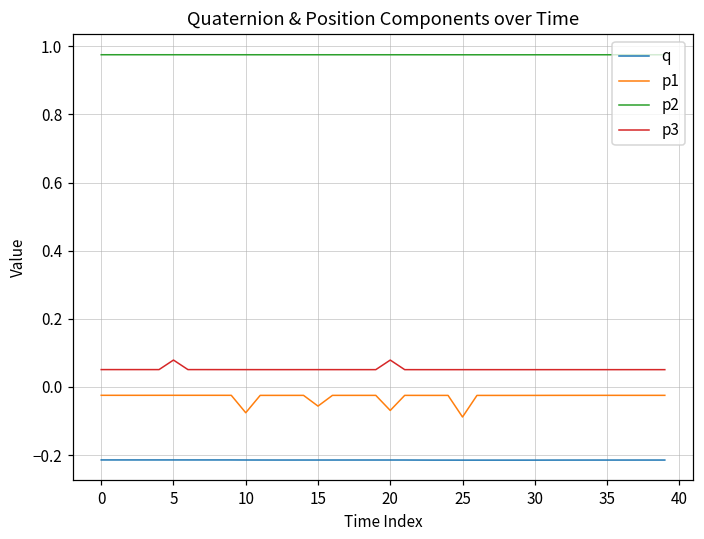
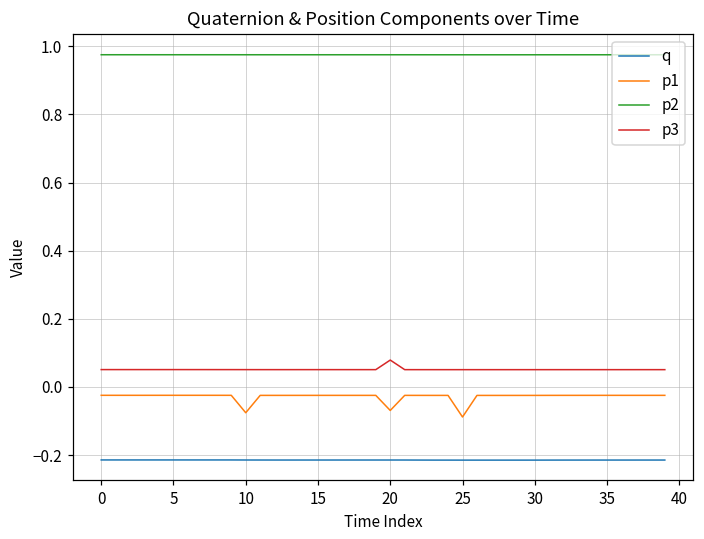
p3, 5: 0.08 -> 0.05
p1, 15: -0.06 -> -0.02
